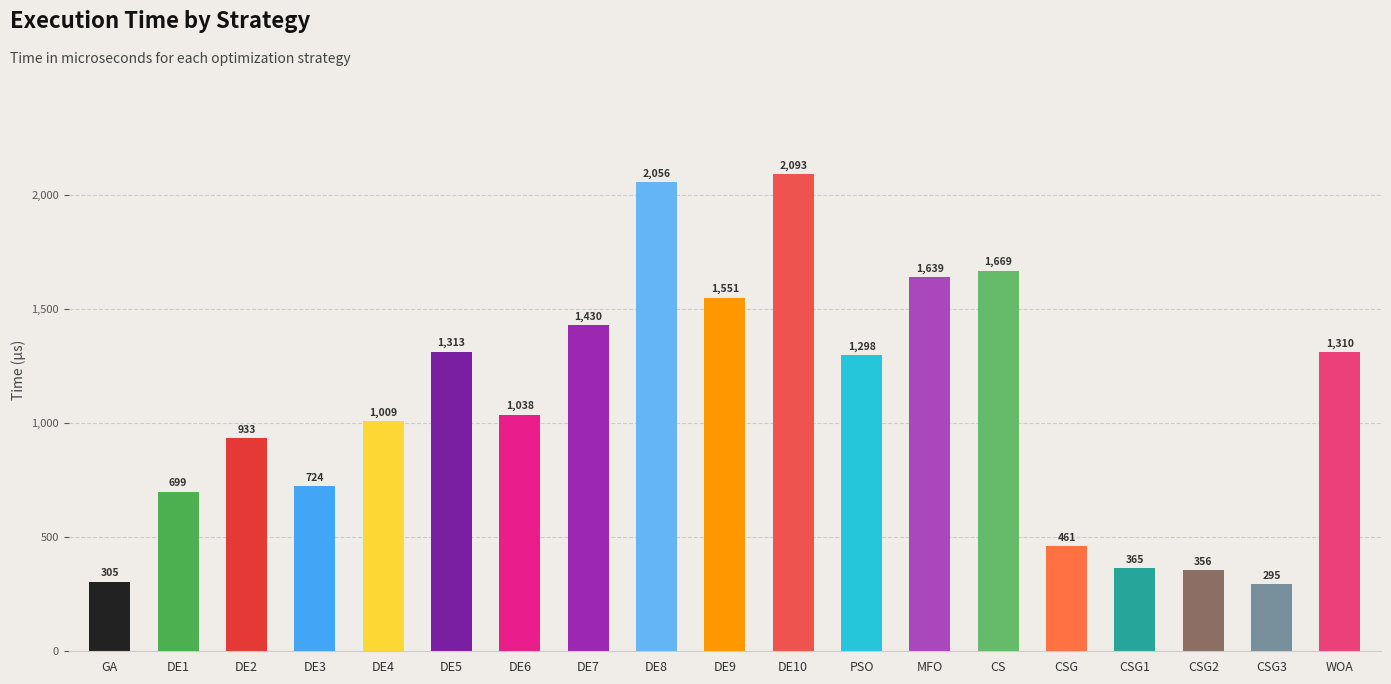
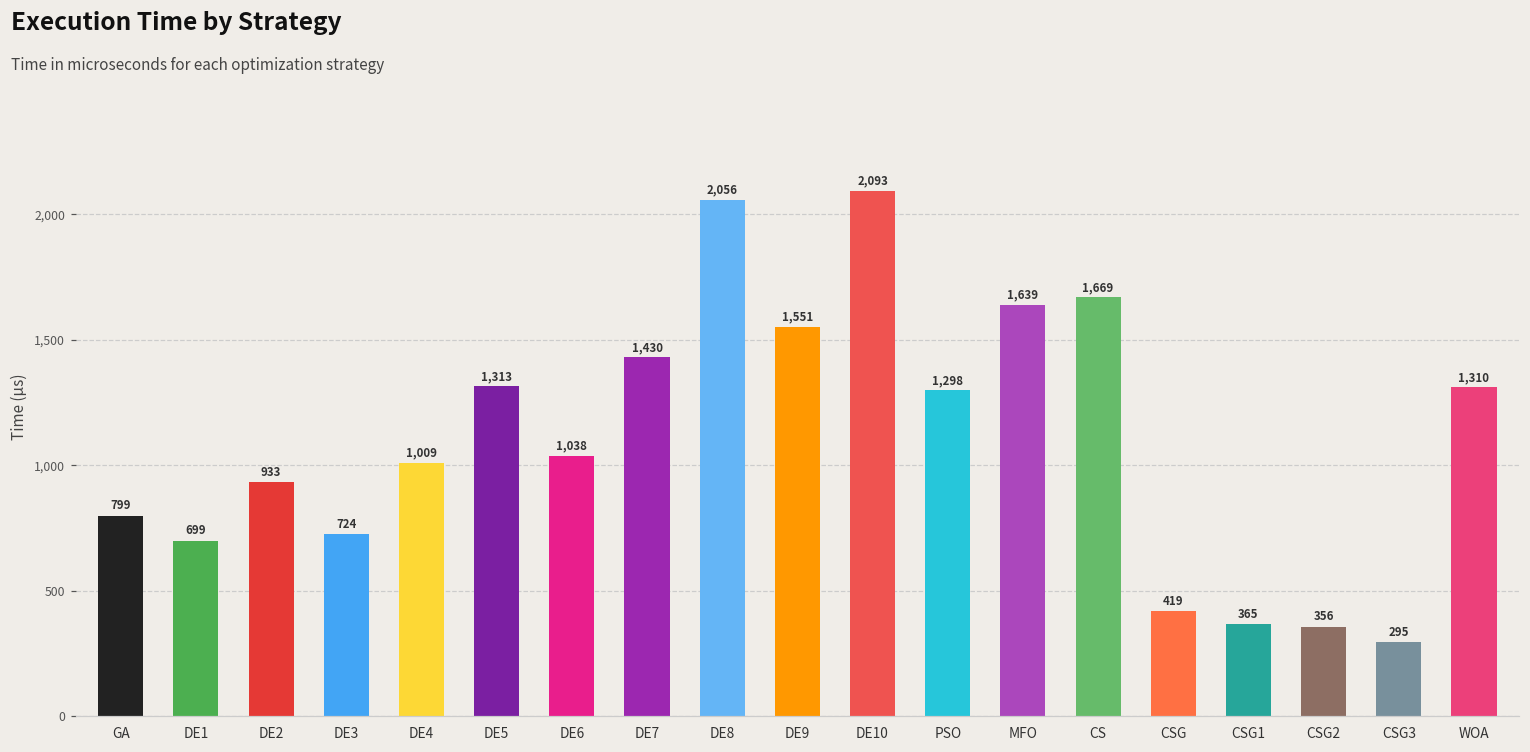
GA: 305 -> 799
CSG: 461 -> 419
